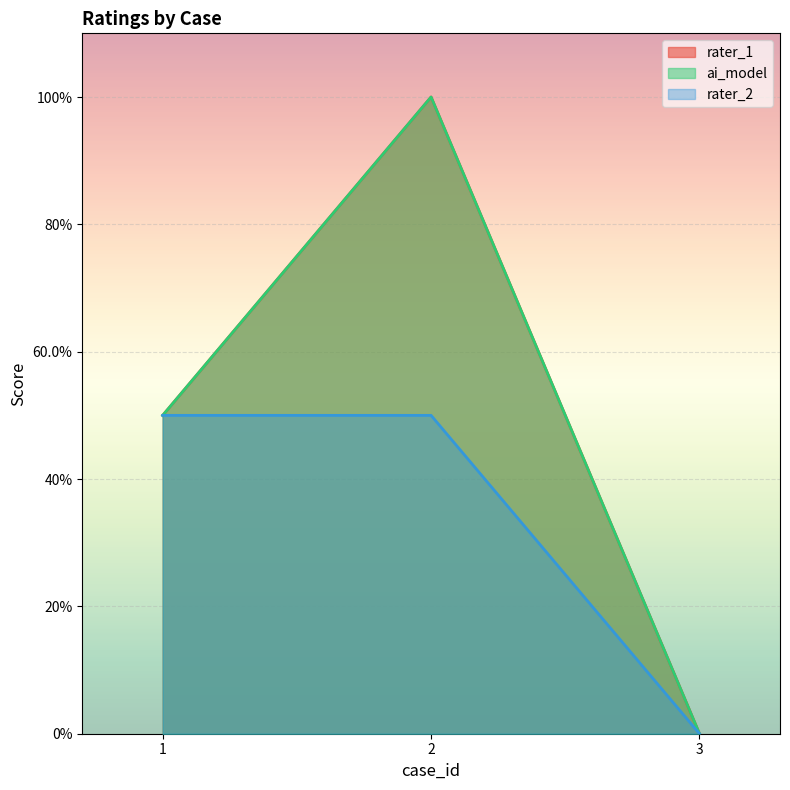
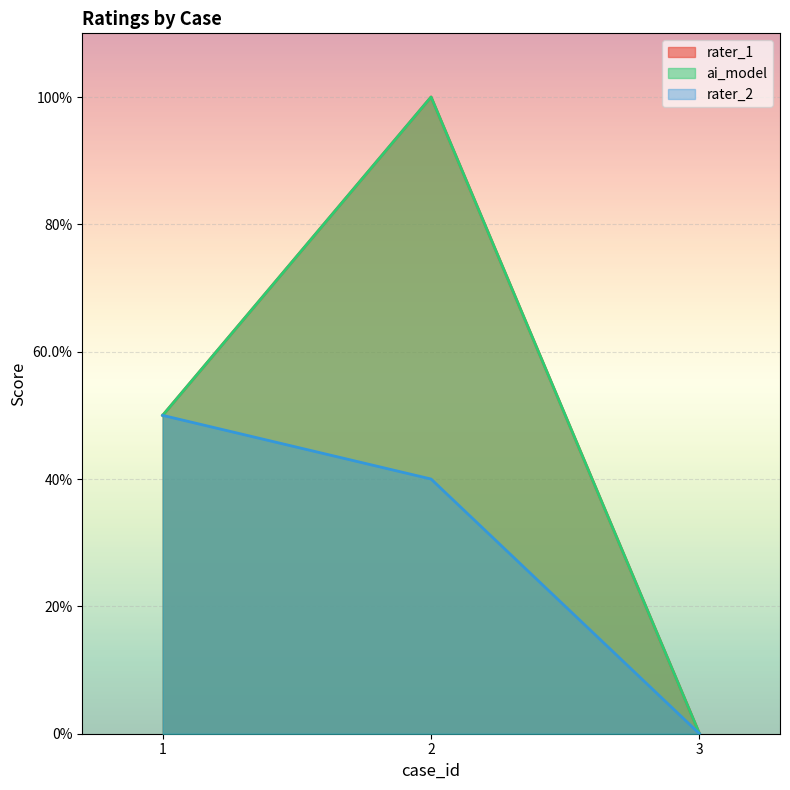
rater_2, 2: 50% -> 40%
